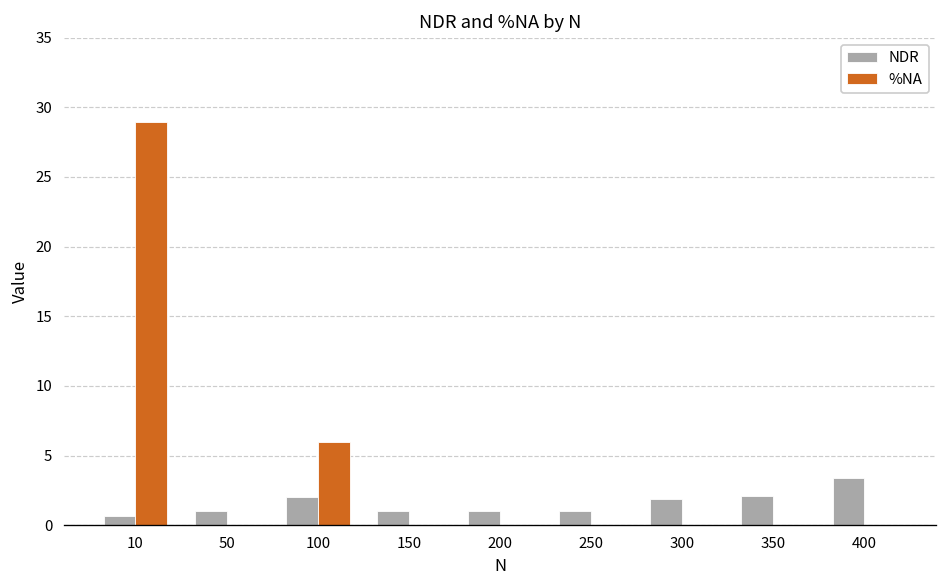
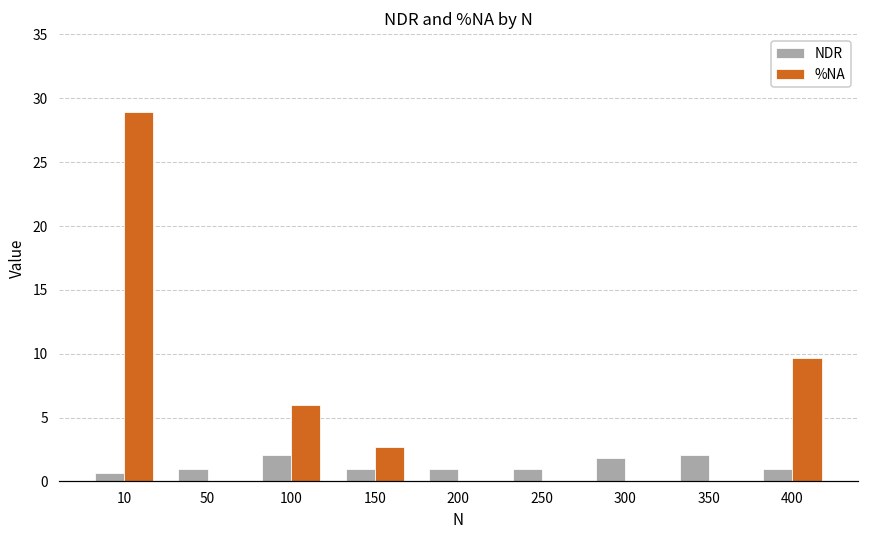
%NA, 150: 0.0 -> 2.7
NDR, 400: 3.4 -> 1.0
%NA, 400: 0.0 -> 9.7
